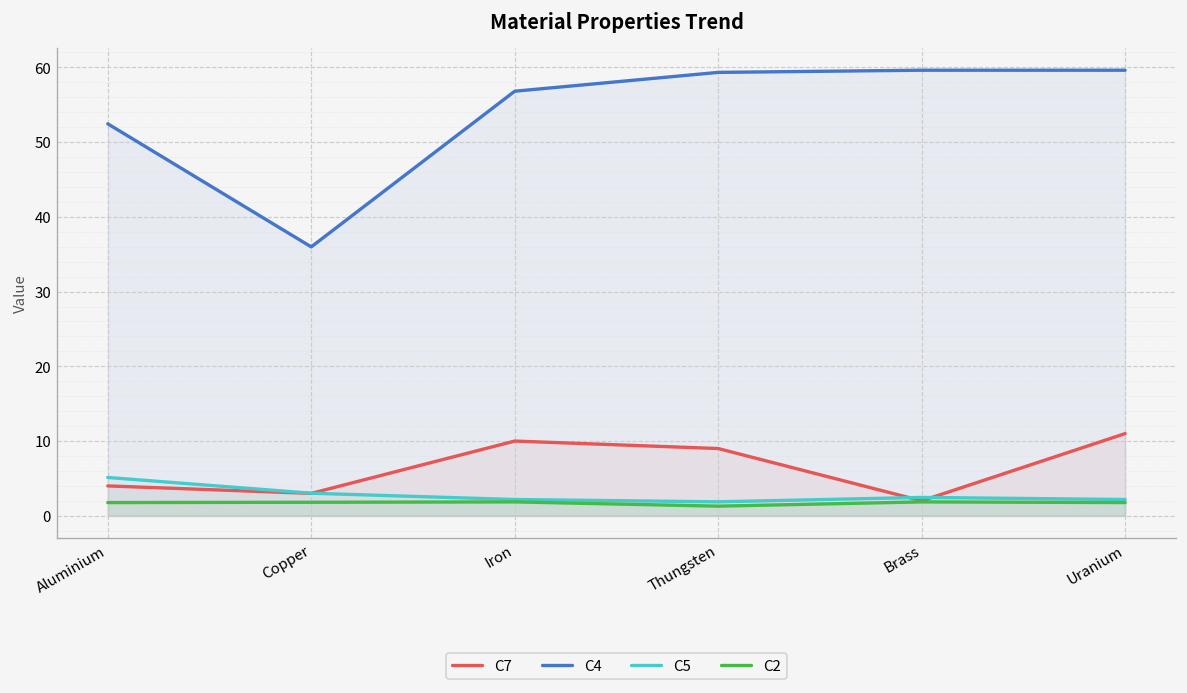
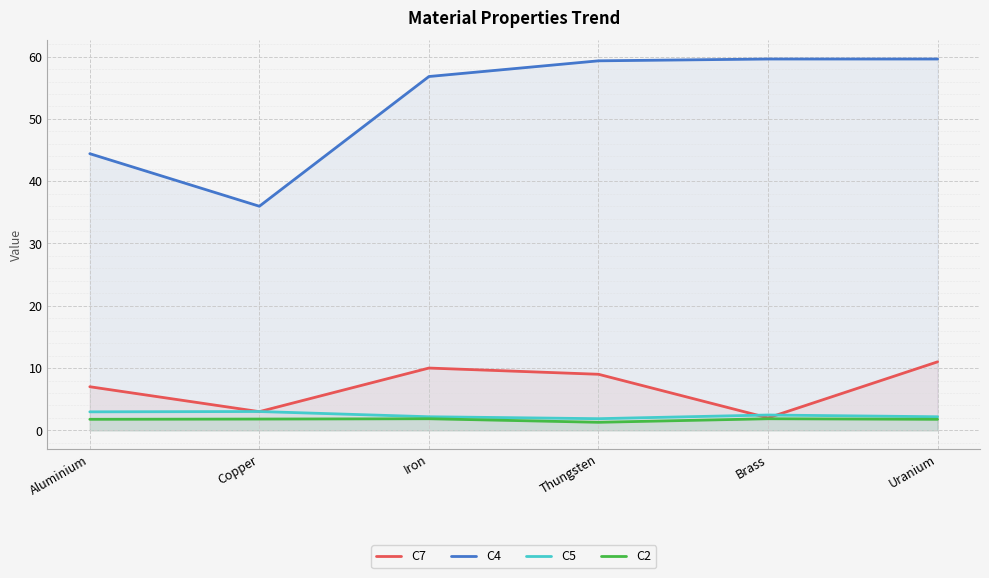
C7, Aluminium: 4 -> 7
C4, Aluminium: 52 -> 44
C5, Aluminium: 5 -> 3
